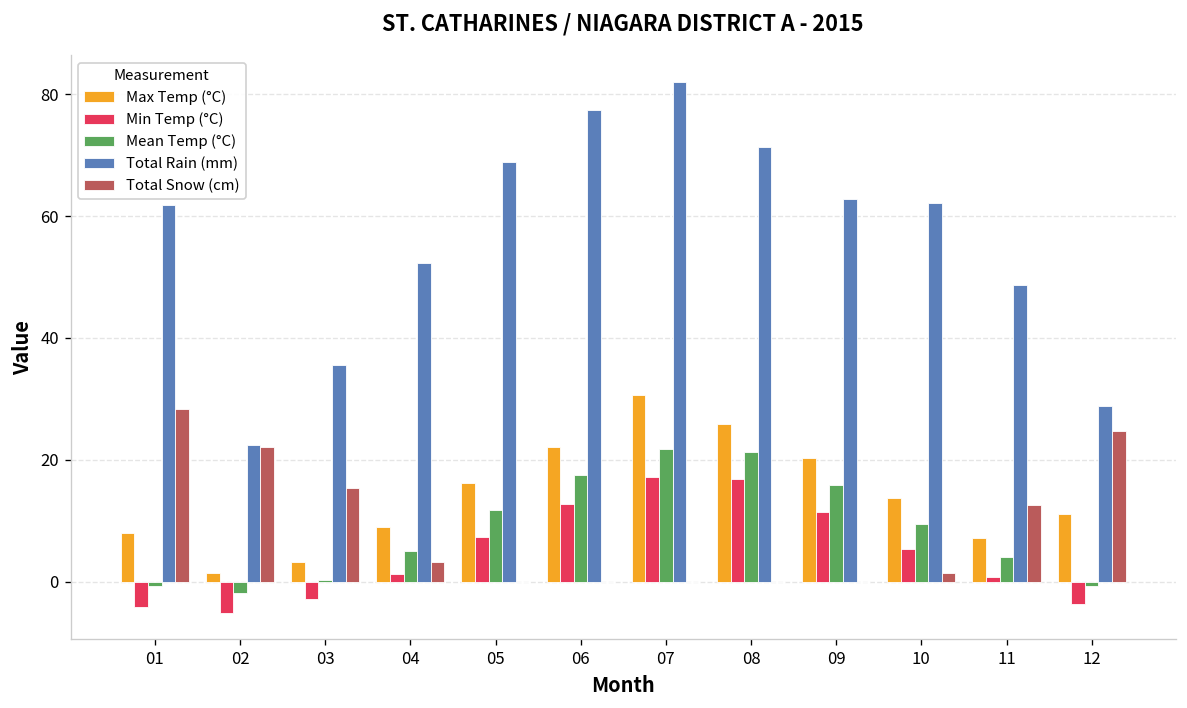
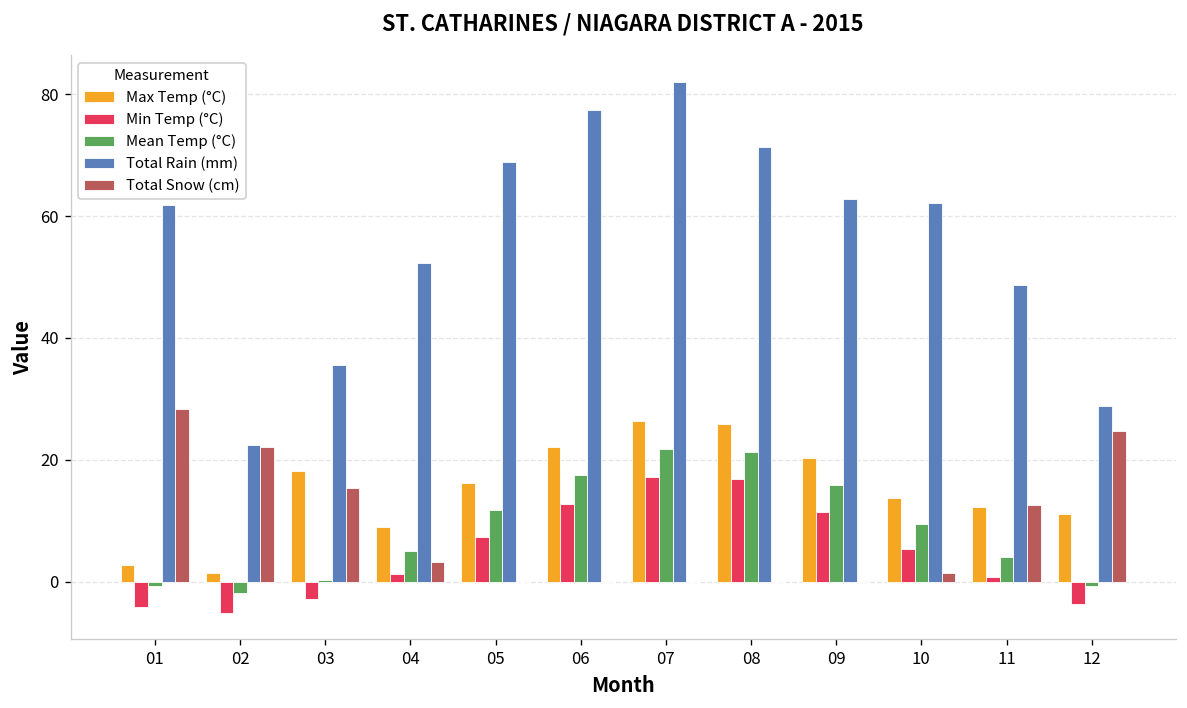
Max Temp (°C), 01: 8 -> 3
Max Temp (°C), 03: 3 -> 18
Max Temp (°C), 07: 31 -> 26
Max Temp (°C), 11: 7 -> 12
